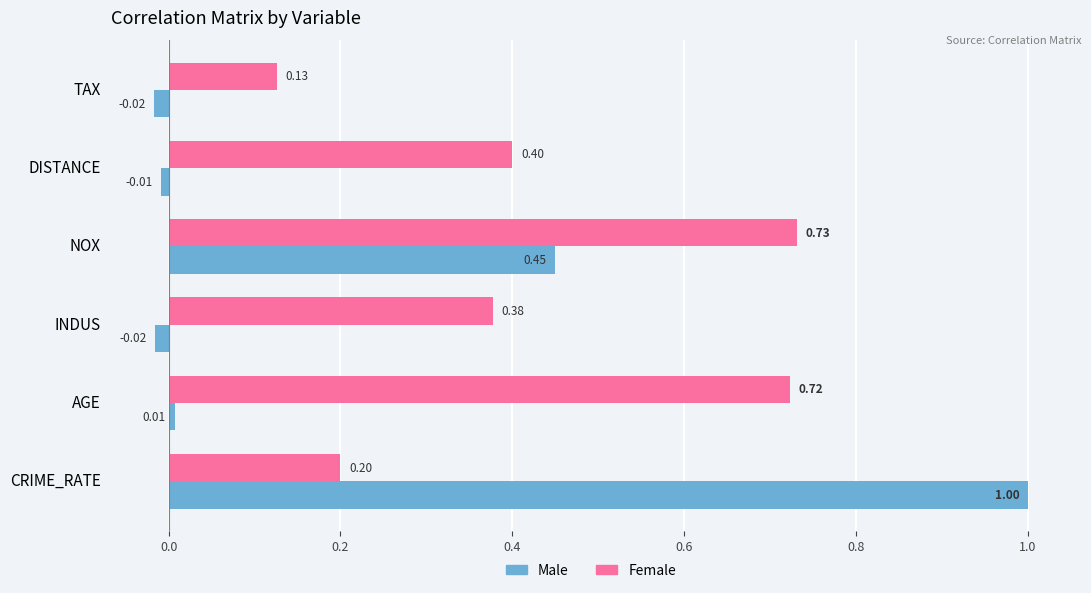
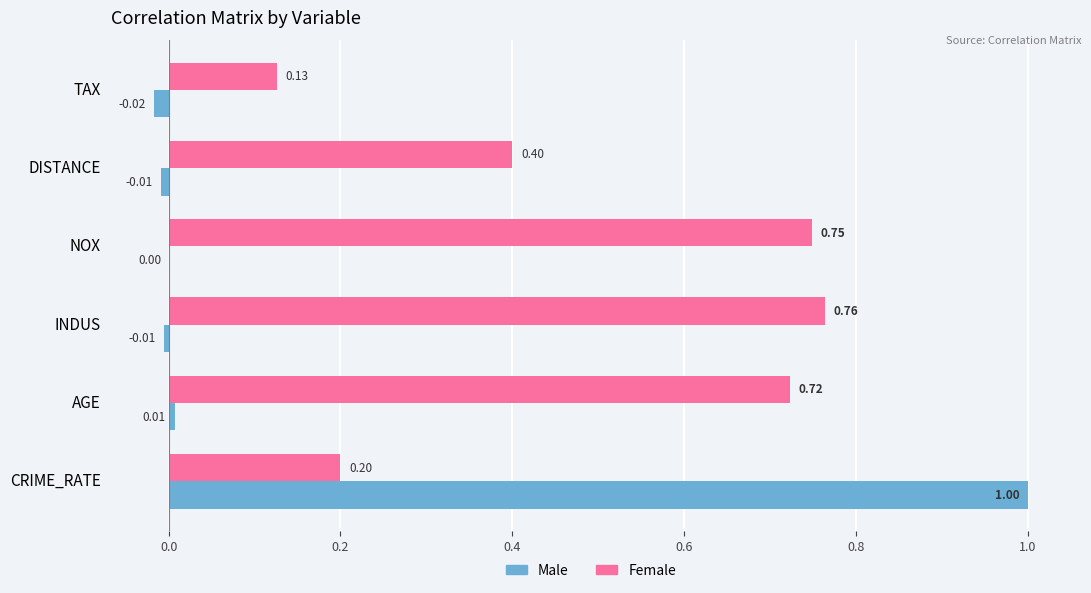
Female, NOX: 0.73 -> 0.75
Male, NOX: 0.45 -> 0.00
Female, INDUS: 0.38 -> 0.76
Male, INDUS: -0.02 -> -0.01
